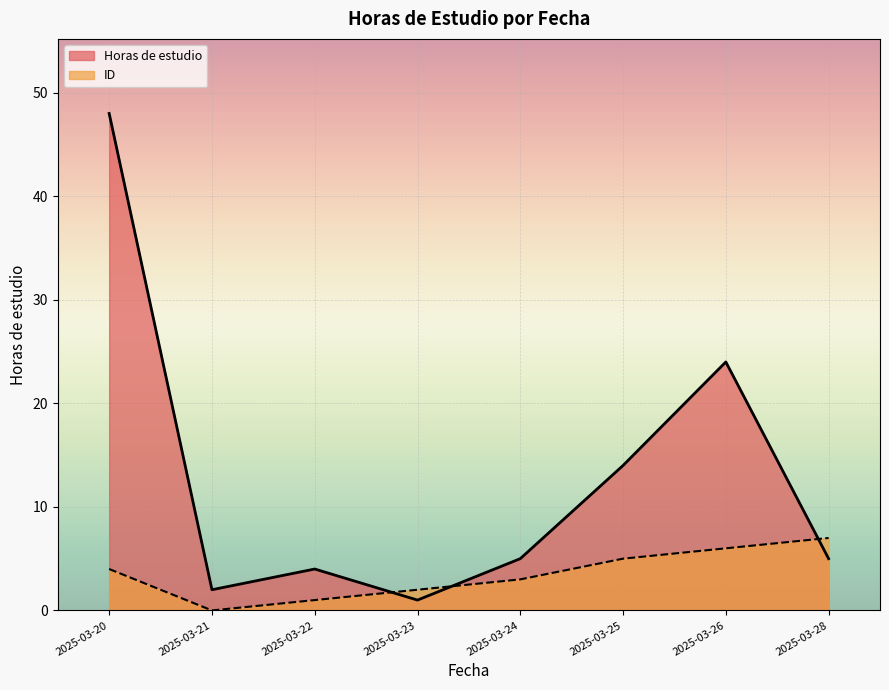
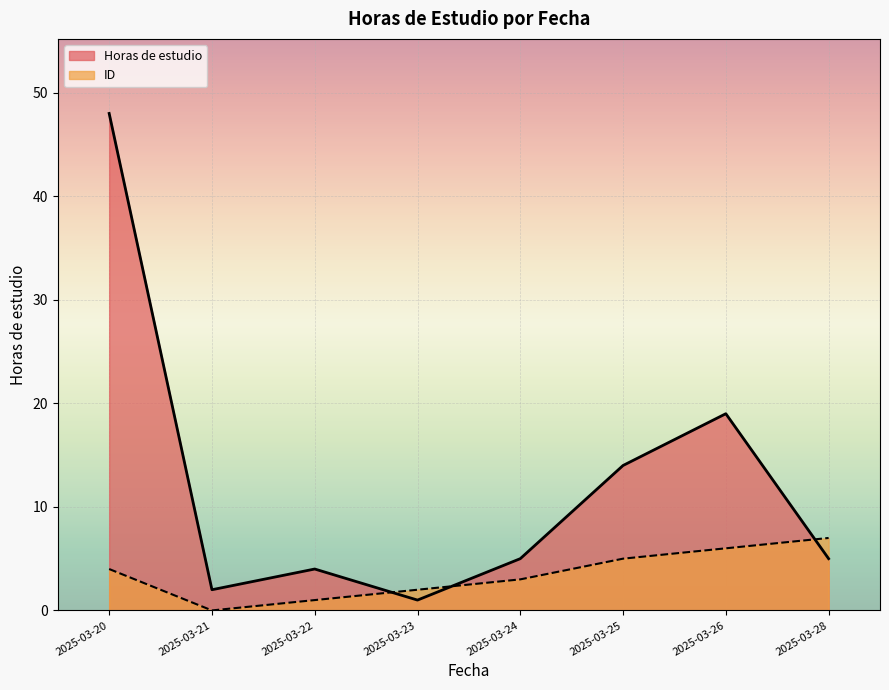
Horas de estudio, 2025-03-26: 24 -> 19
